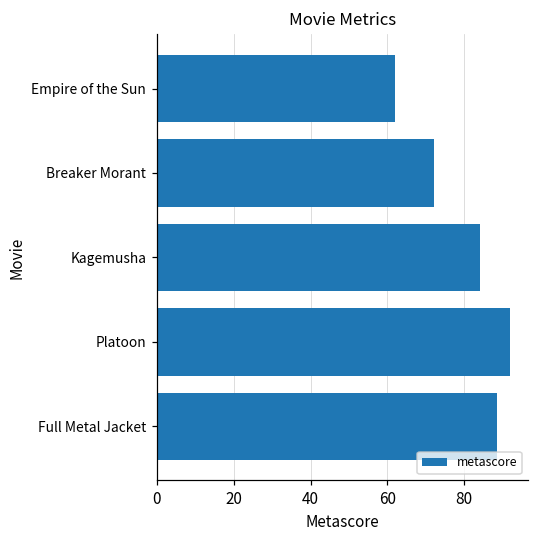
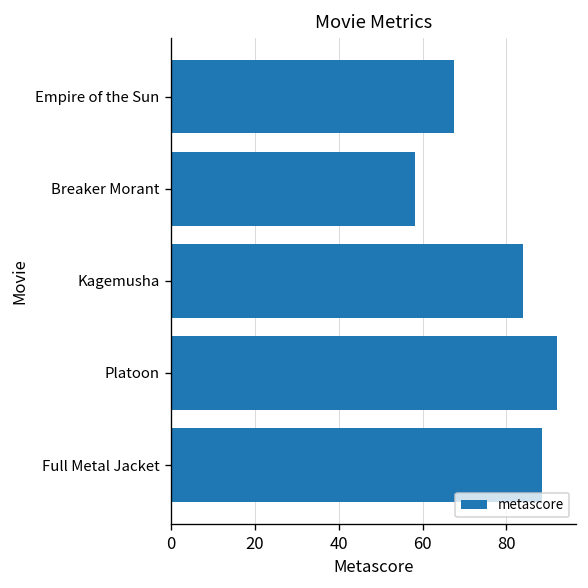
Empire of the Sun: 62 -> 68
Breaker Morant: 72 -> 58
